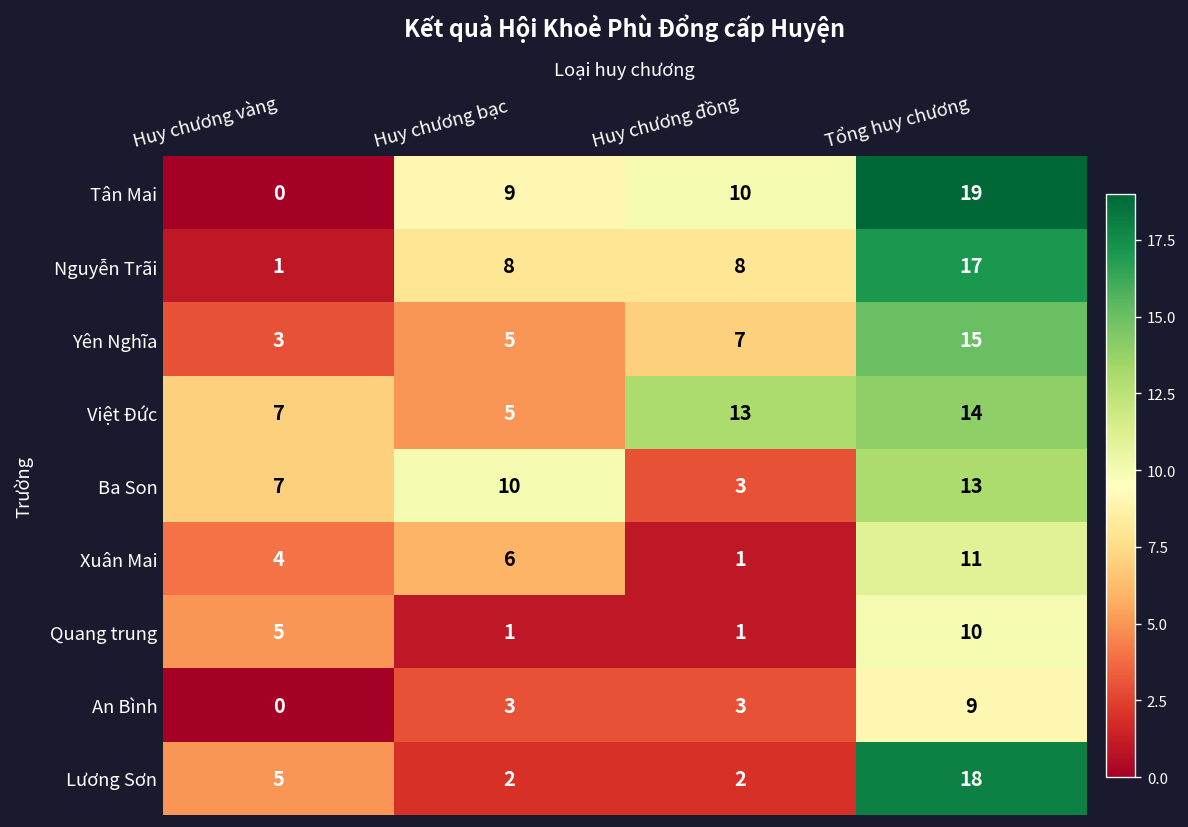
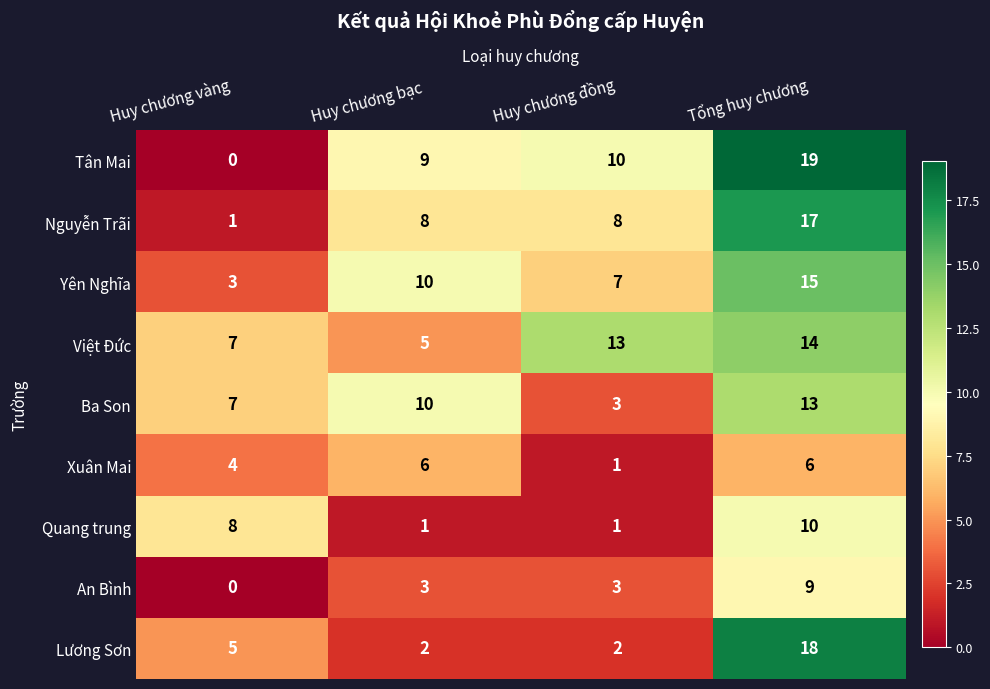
Yên Nghĩa, Huy chương bạc: 5 -> 10
Xuân Mai, Tổng huy chương: 11 -> 6
Quang trung, Huy chương vàng: 5 -> 8
